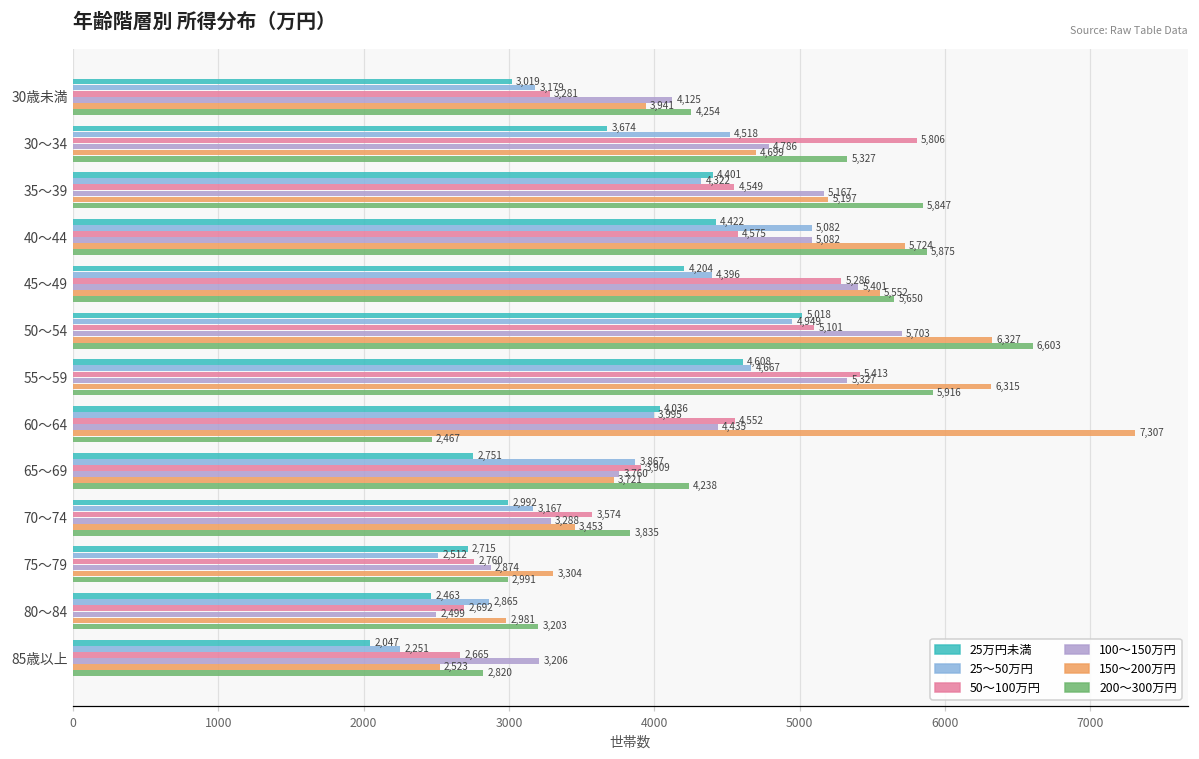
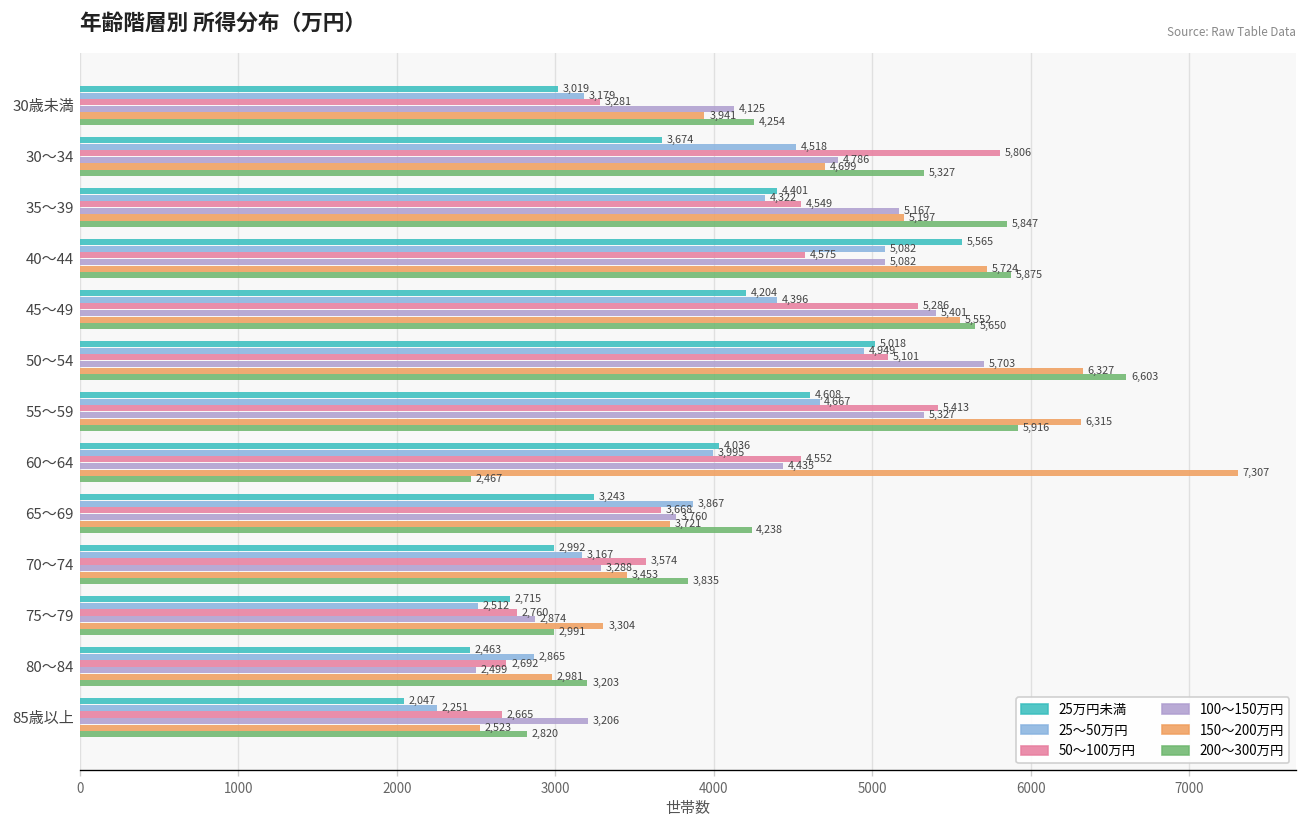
25万円未満, 40～44: 4,422 -> 5,565
25万円未満, 65～69: 2,751 -> 3,243
50～100万円, 65～69: 3,909 -> 3,668
